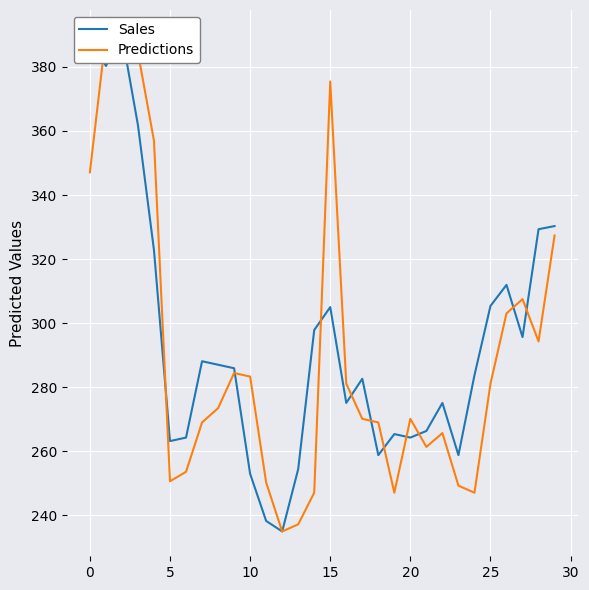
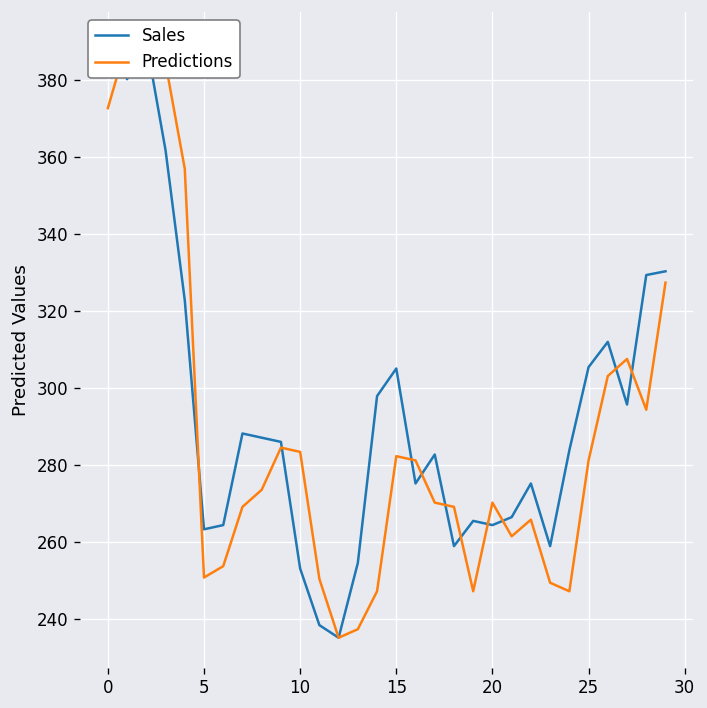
Predictions, 0: 347 -> 373
Predictions, 15: 375 -> 282
